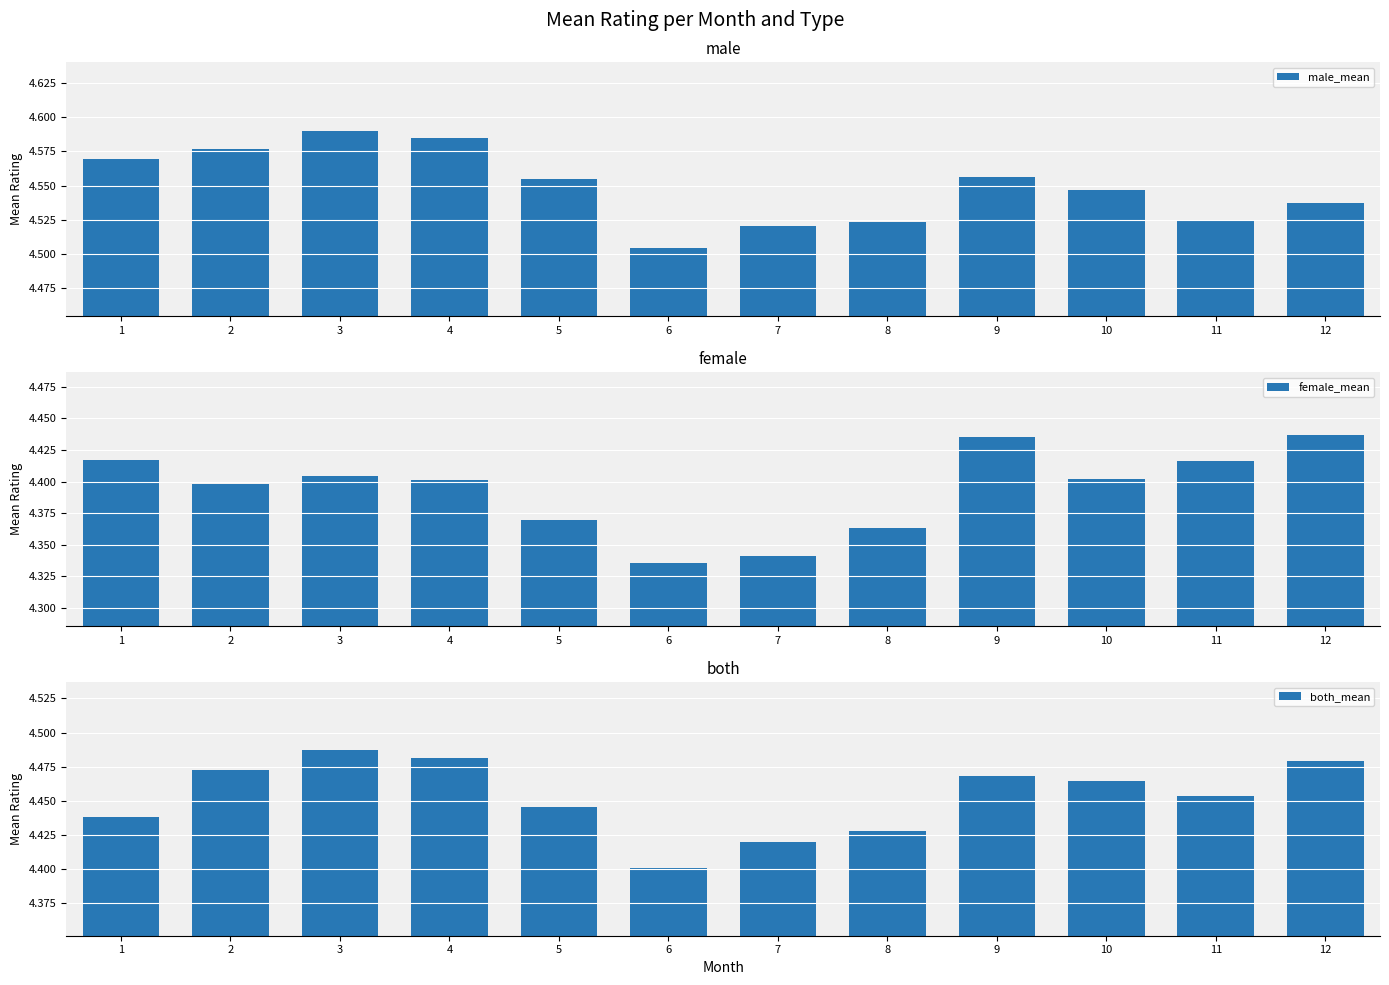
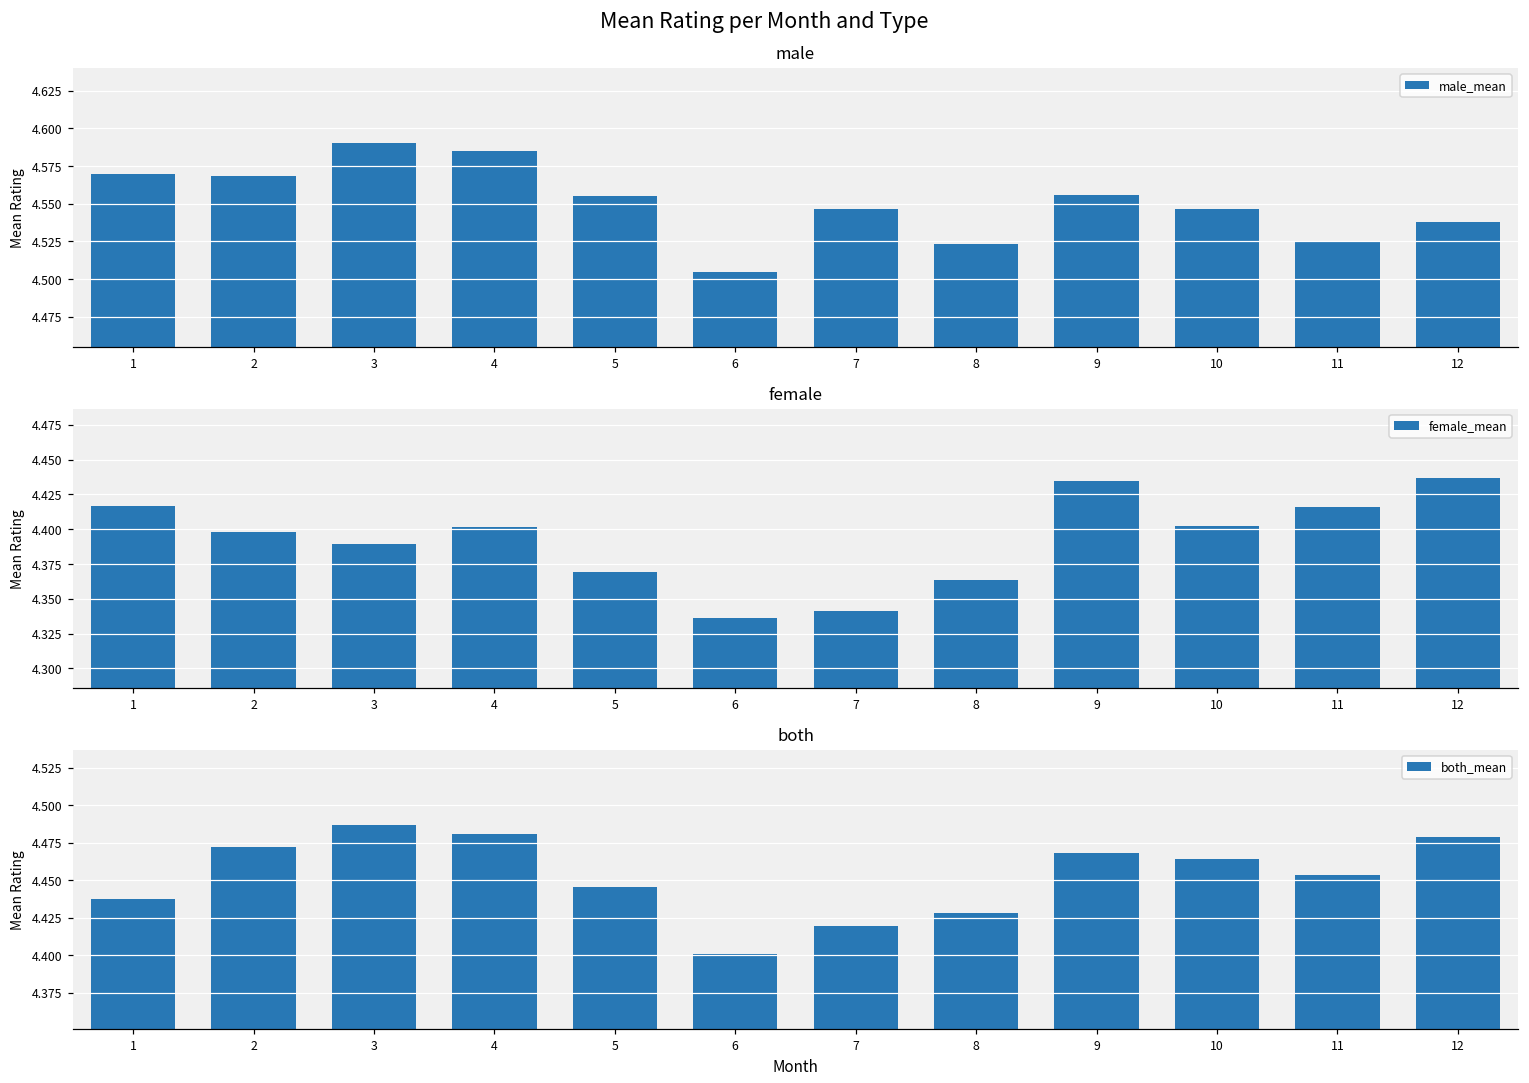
male, 2: 4.576 -> 4.568
male, 7: 4.520 -> 4.546
female, 3: 4.405 -> 4.389
